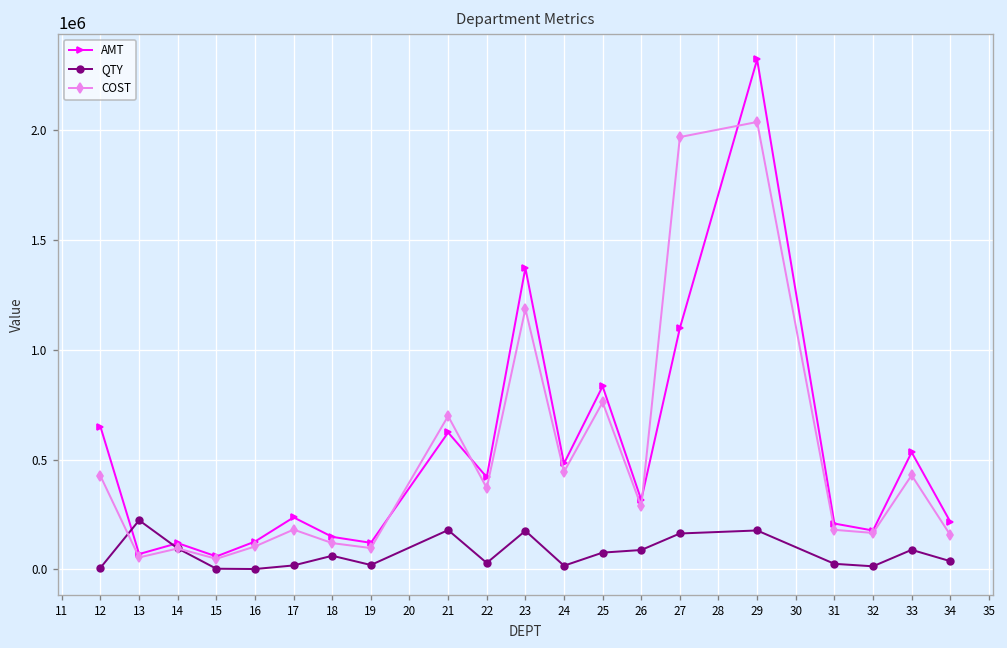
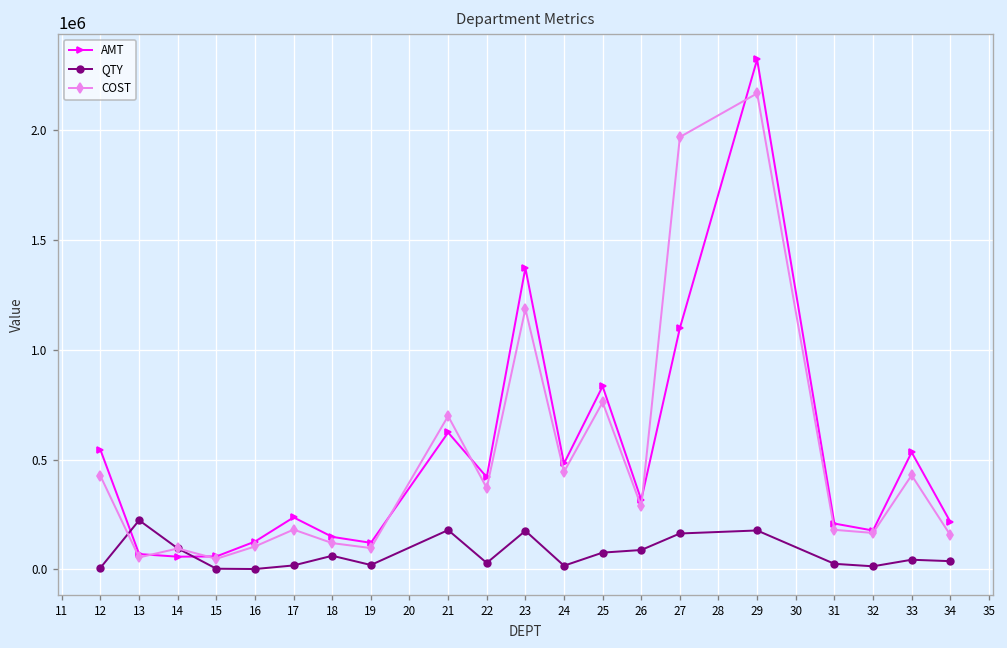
AMT, 12: 650000 -> 540000
AMT, 14: 120000 -> 60000
COST, 29: 2040000 -> 2170000
QTY, 33: 90000 -> 40000
